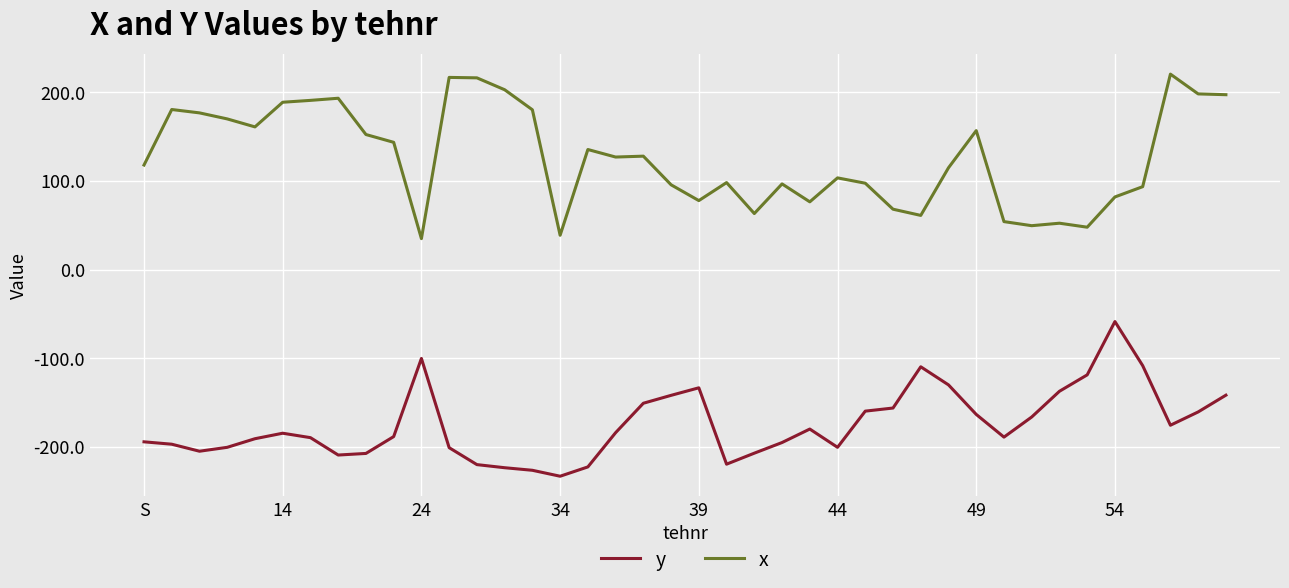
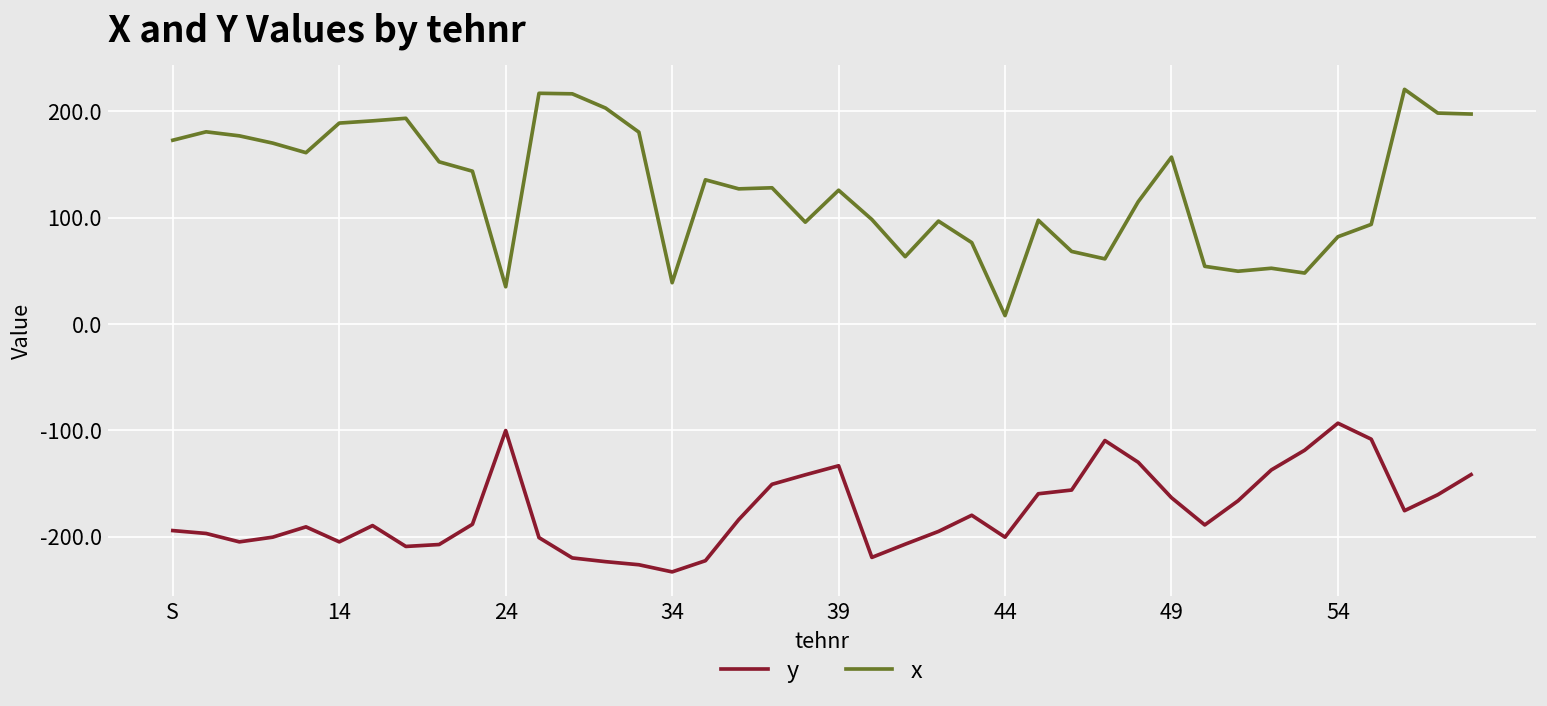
x, S: 120 -> 170
y, 14: -180 -> -200
x, 39: 80 -> 130
x, 44: 100 -> 10
y, 54: -60 -> -90
